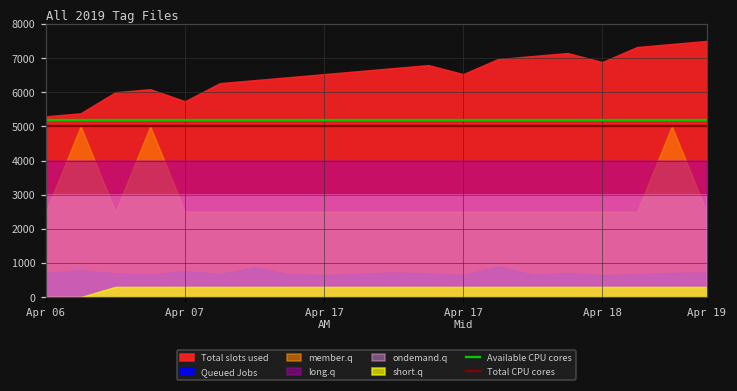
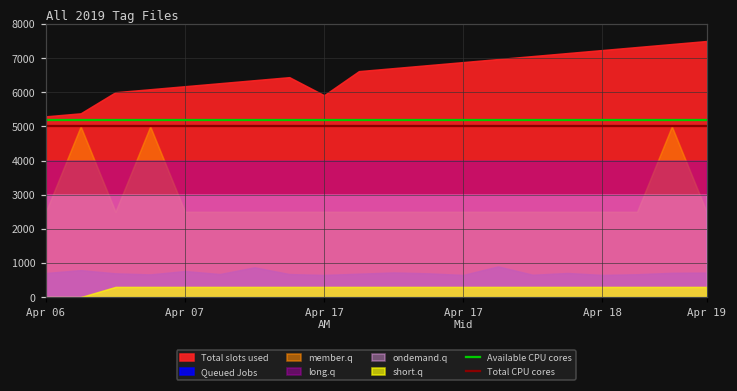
Total slots used, Apr 07: 5700 -> 6200
Total slots used, Apr 17 AM: 6500 -> 5900
Total slots used, Apr 17 Mid: 6500 -> 6900
Total slots used, Apr 18: 6900 -> 7200
